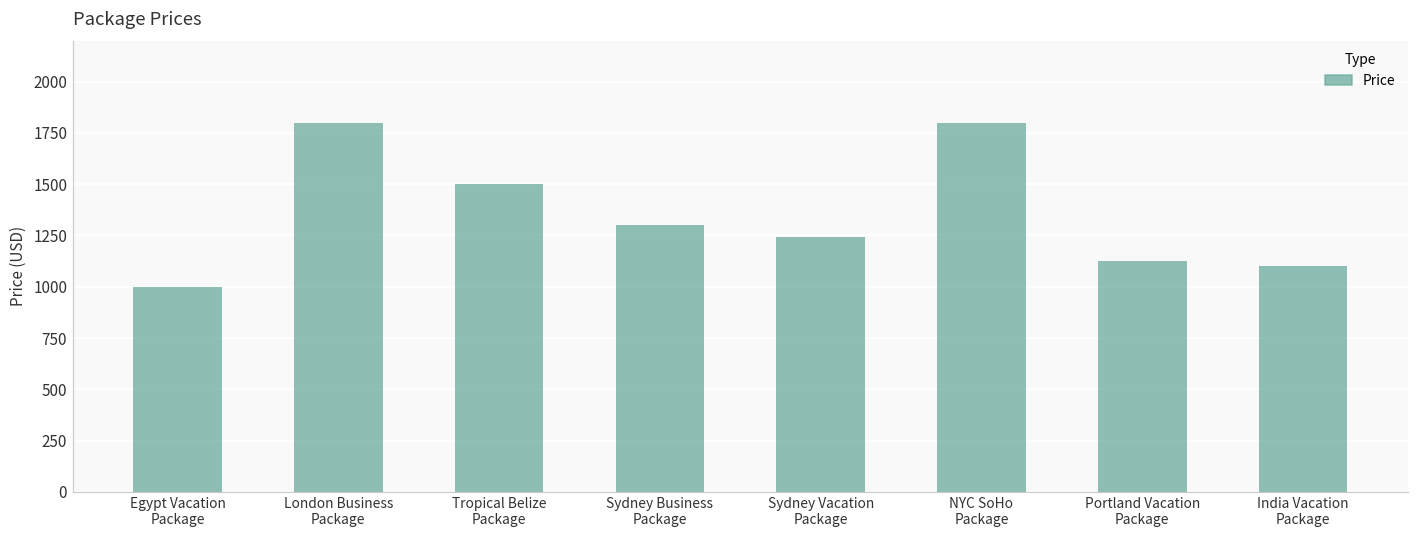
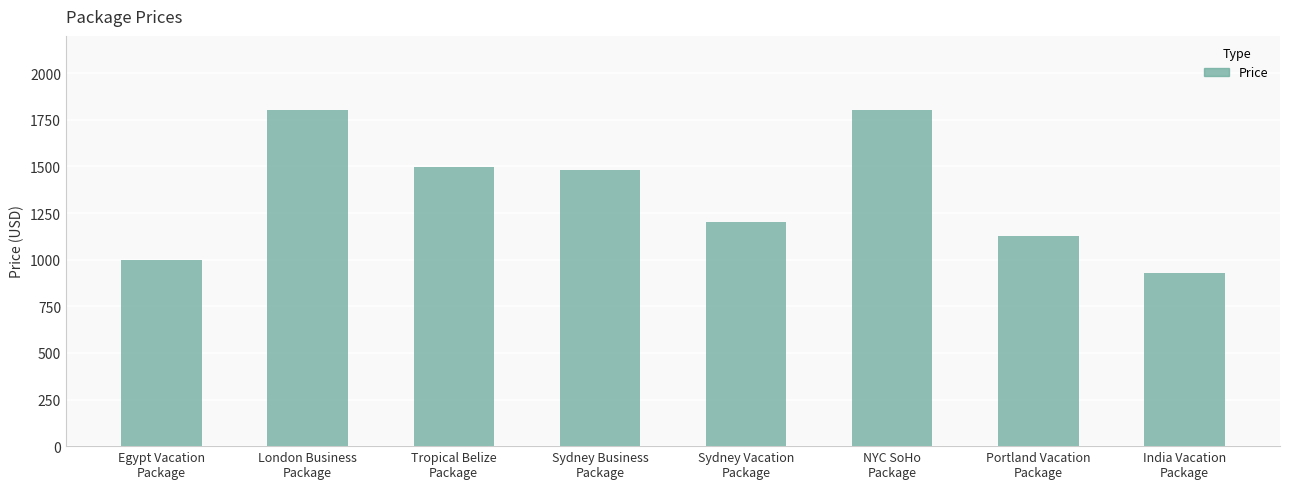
Sydney Business Package: 1300 -> 1480
Sydney Vacation Package: 1240 -> 1200
India Vacation Package: 1100 -> 930
